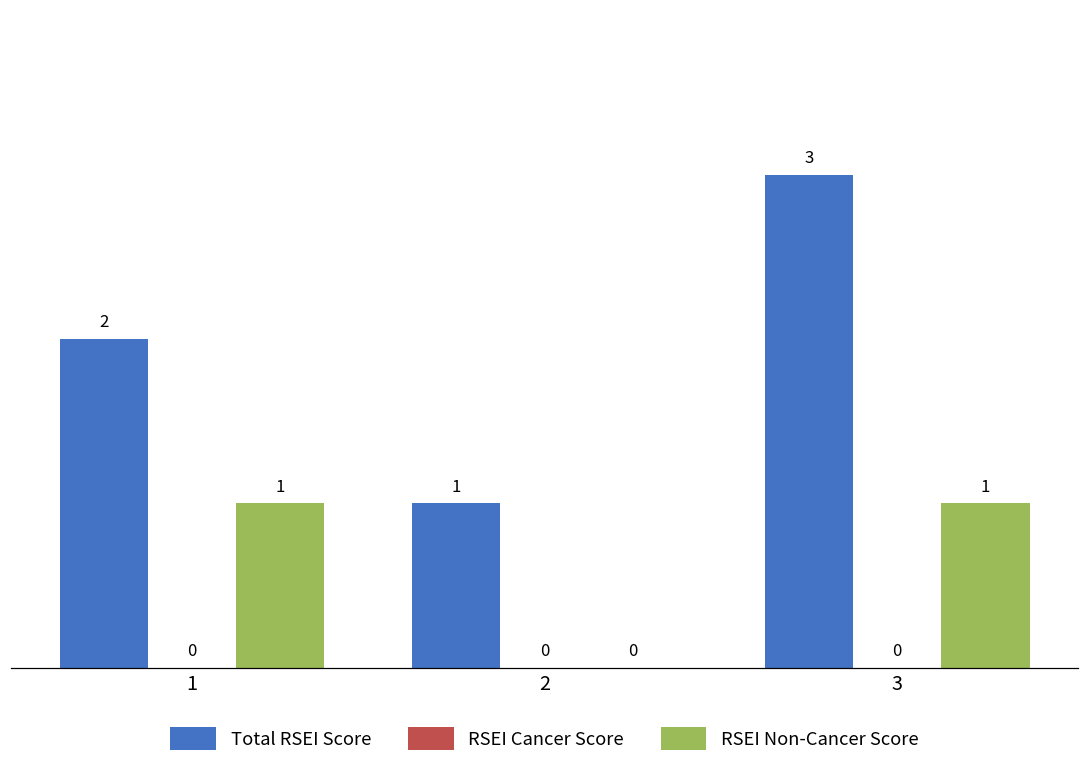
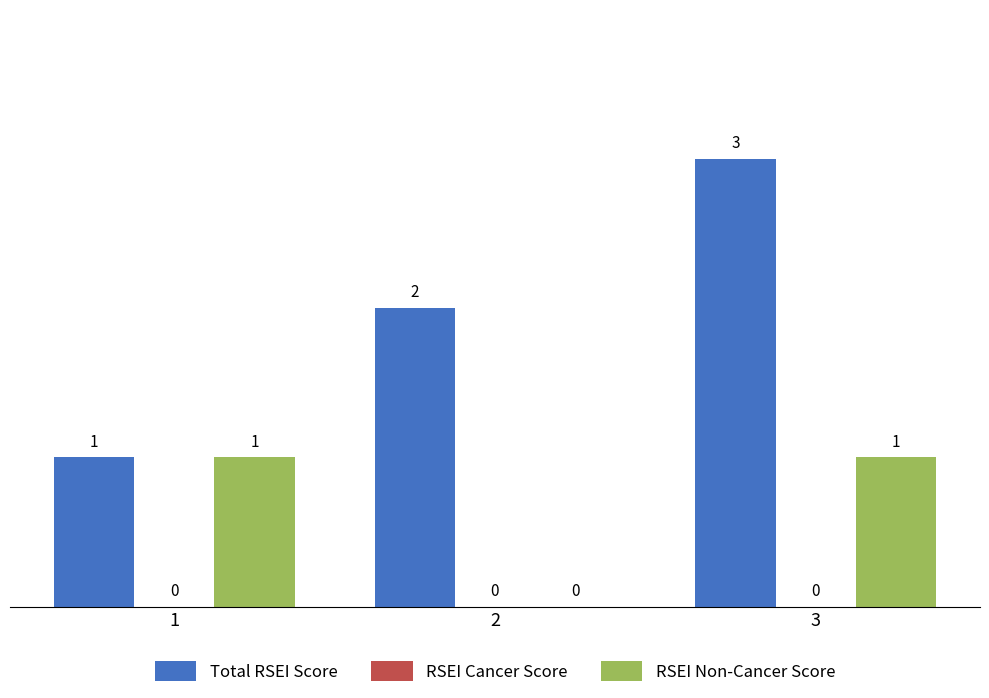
Total RSEI Score, 1: 2 -> 1
Total RSEI Score, 2: 1 -> 2
